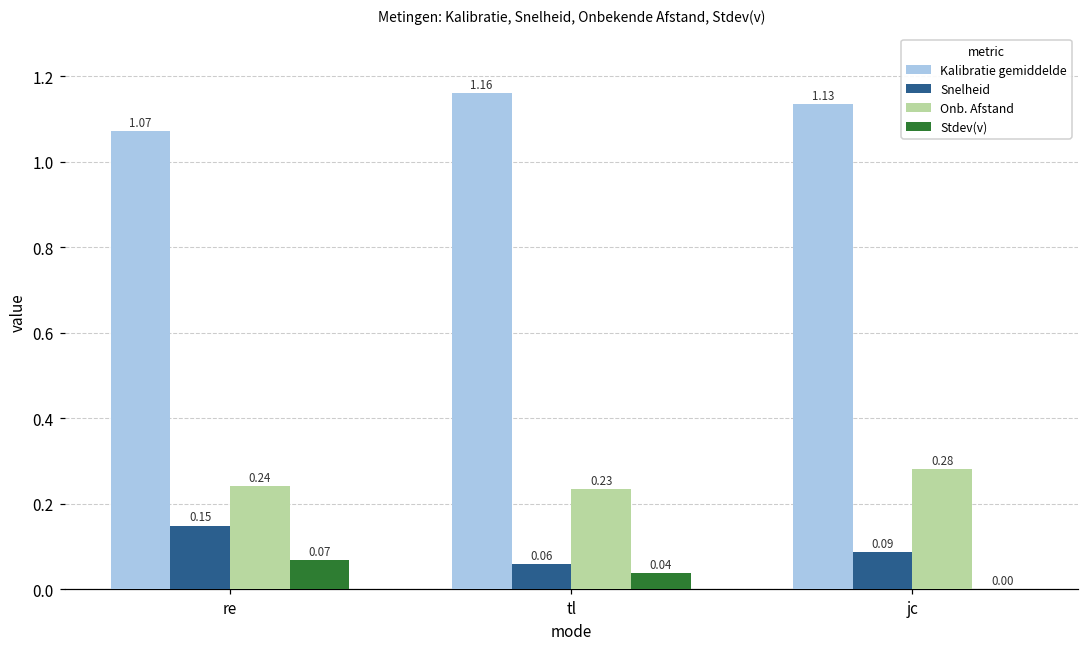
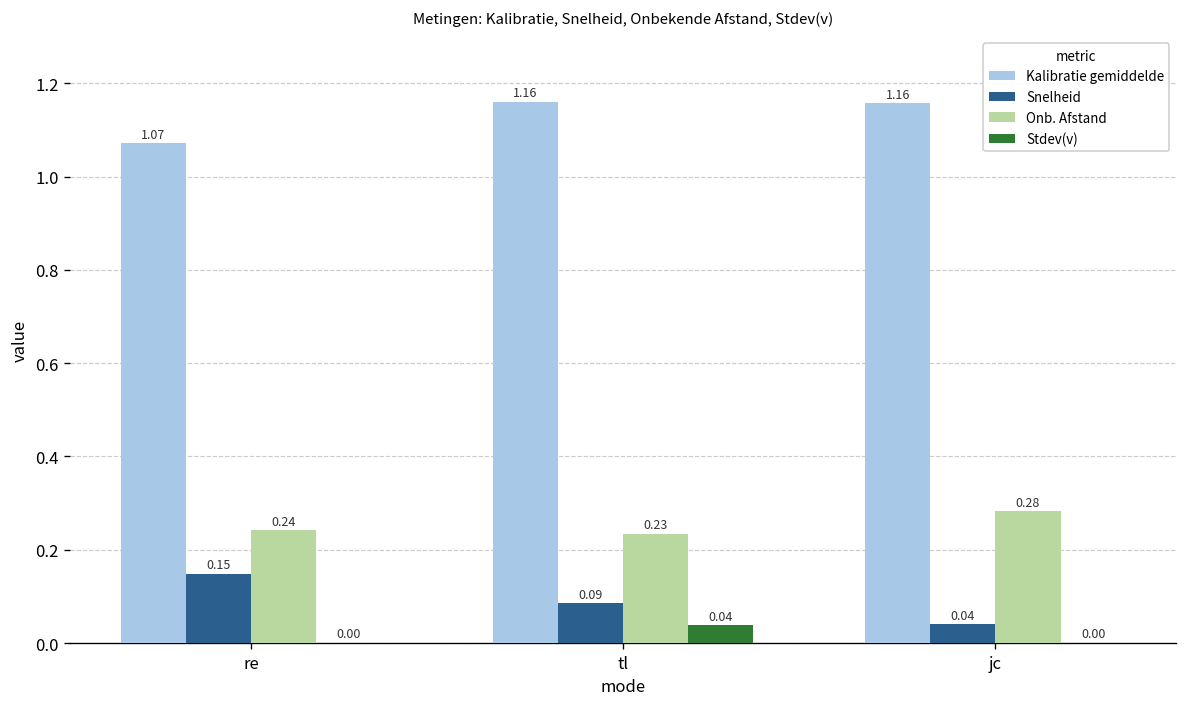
Stdev(v), re: 0.07 -> 0.00
Snelheid, tl: 0.06 -> 0.09
Kalibratie gemiddelde, jc: 1.13 -> 1.16
Snelheid, jc: 0.09 -> 0.04
